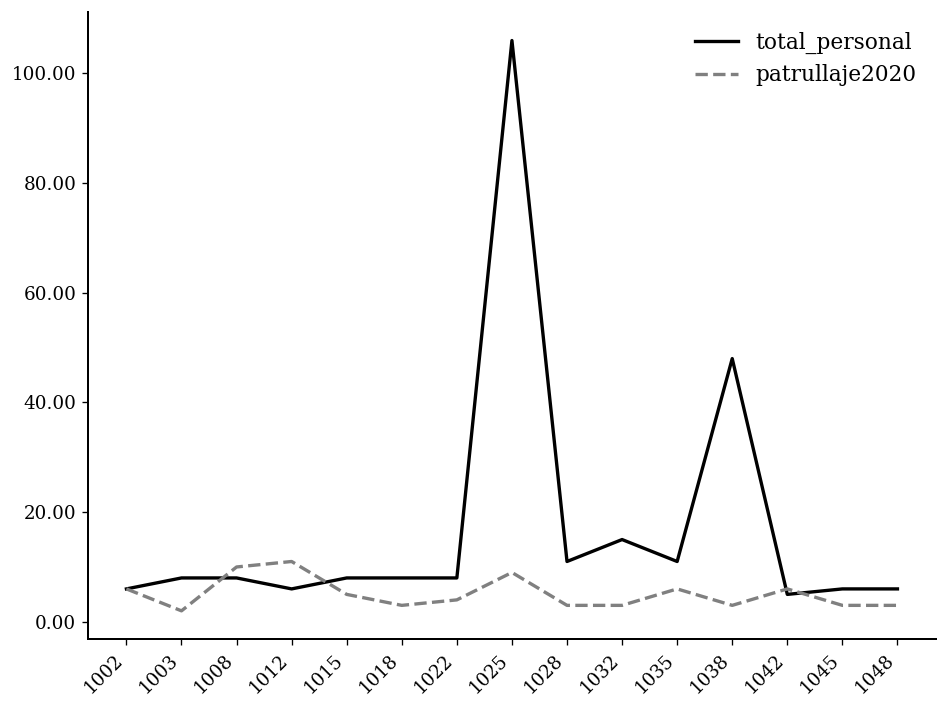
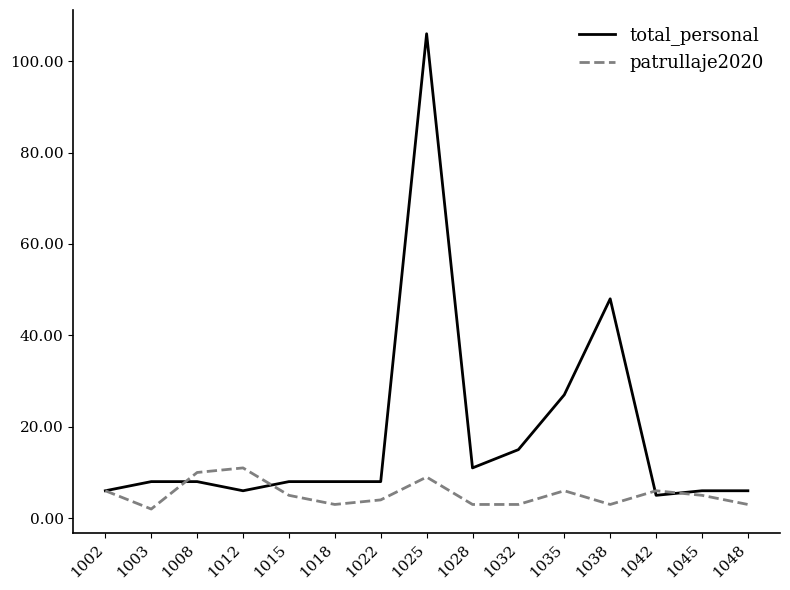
total_personal, 1035: 11 -> 27
patrullaje2020, 1045: 3 -> 5
